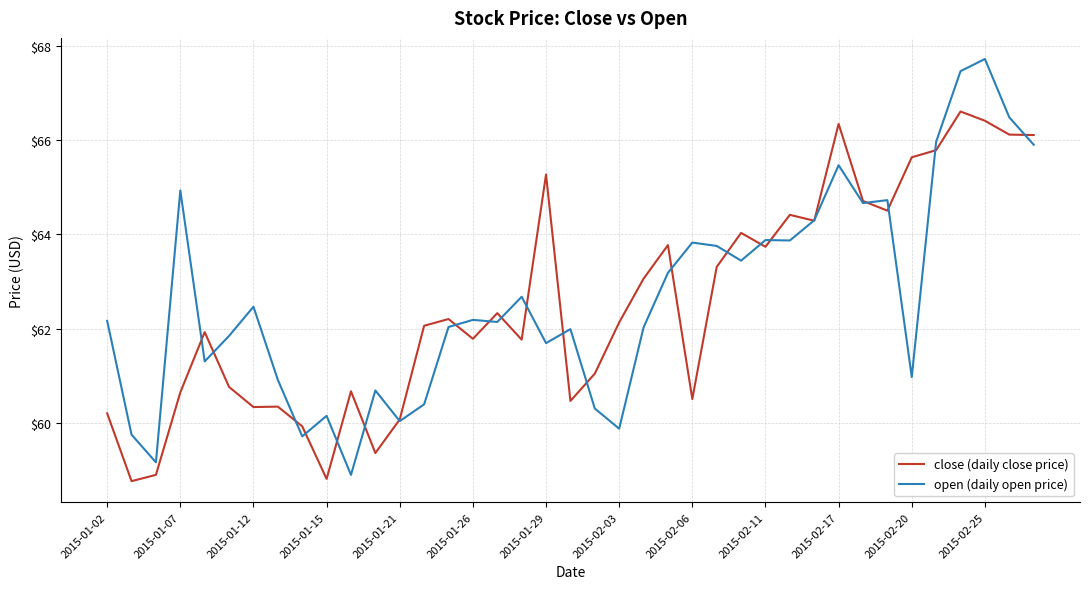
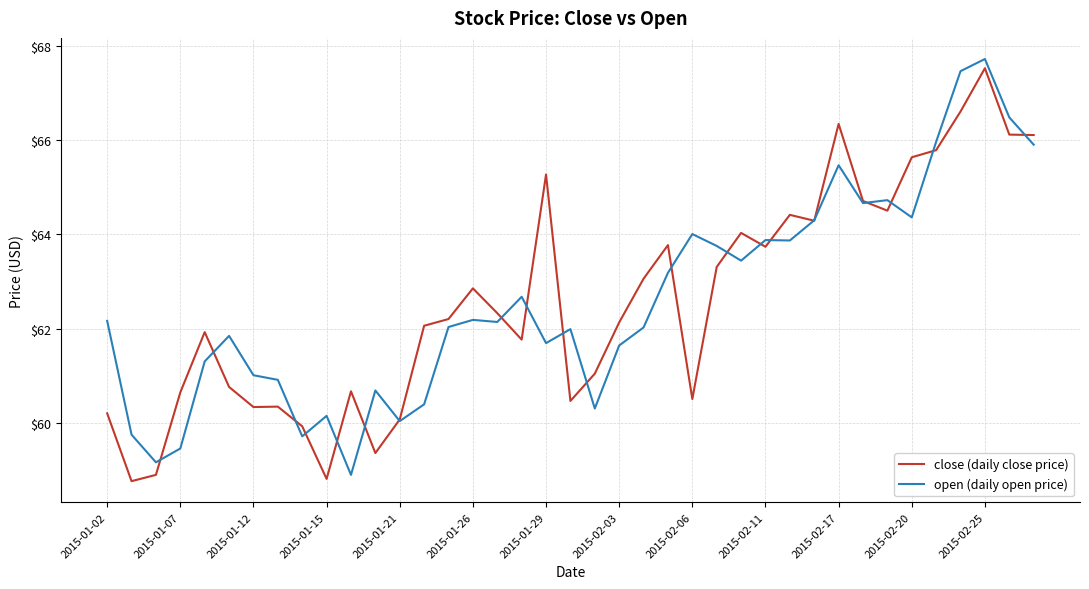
open (daily open price), 2015-01-07: $64.9 -> $59.5
open (daily open price), 2015-01-12: $62.5 -> $61.0
close (daily close price), 2015-01-26: $61.8 -> $62.9
open (daily open price), 2015-02-03: $59.9 -> $61.6
open (daily open price), 2015-02-06: $63.8 -> $64.0
open (daily open price), 2015-02-20: $61.0 -> $64.4
close (daily close price), 2015-02-25: $66.4 -> $67.5
